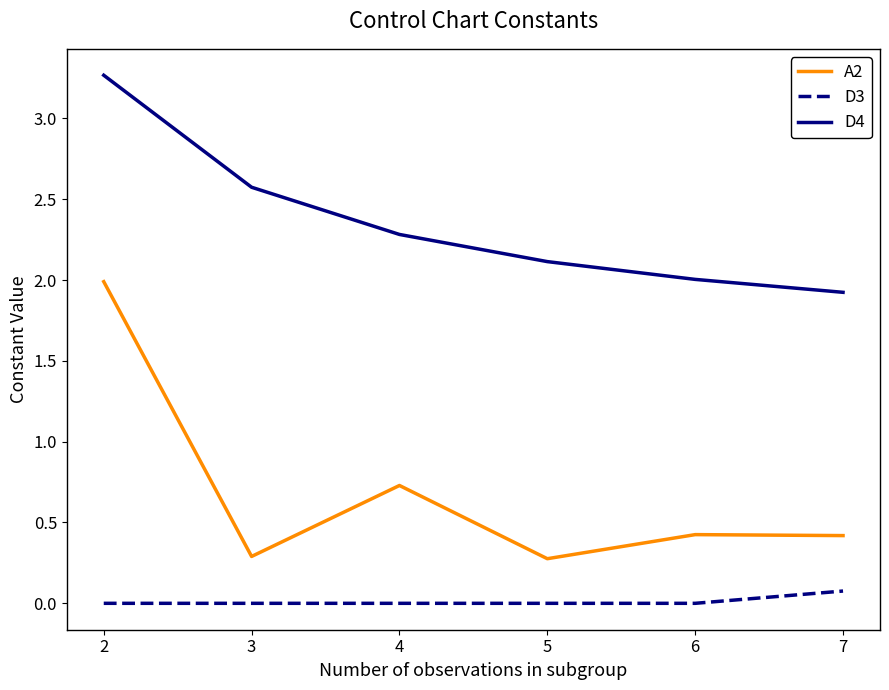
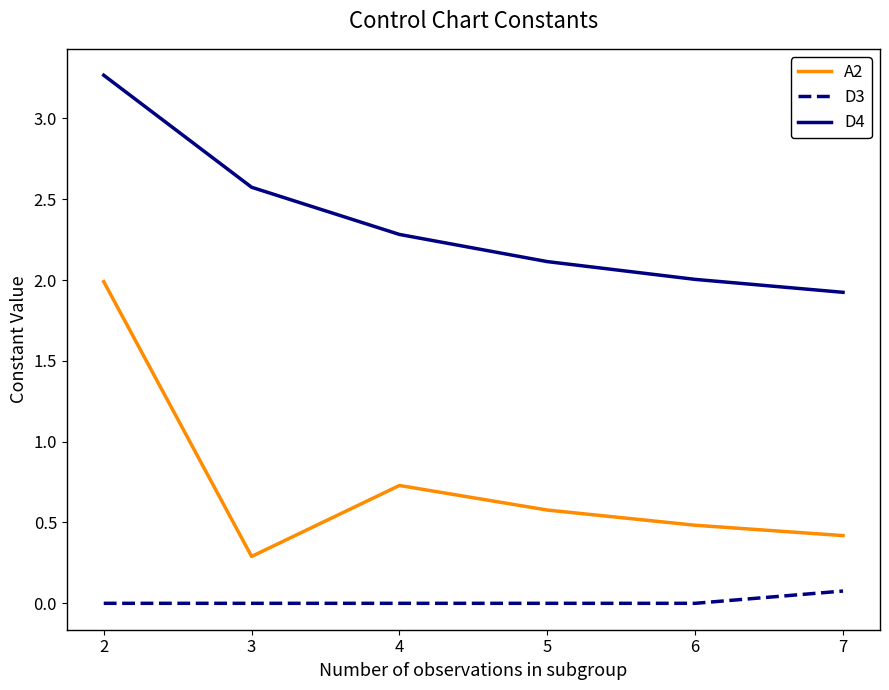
A2, 5: 0.28 -> 0.58
A2, 6: 0.43 -> 0.48
